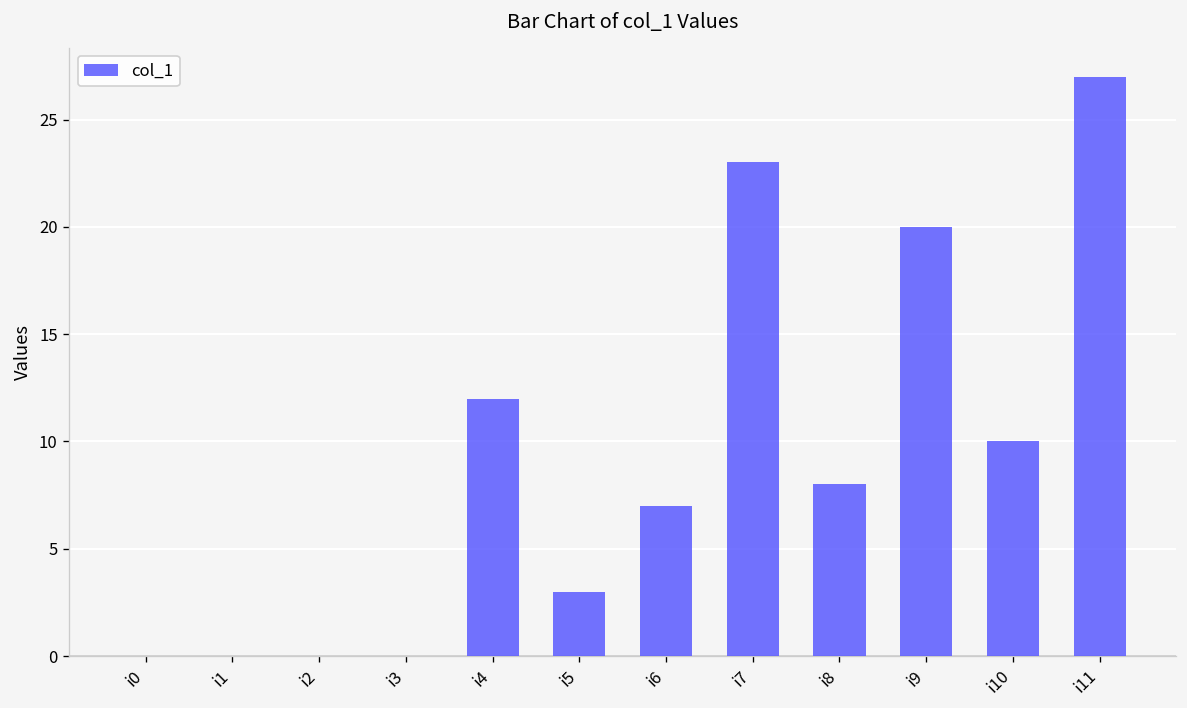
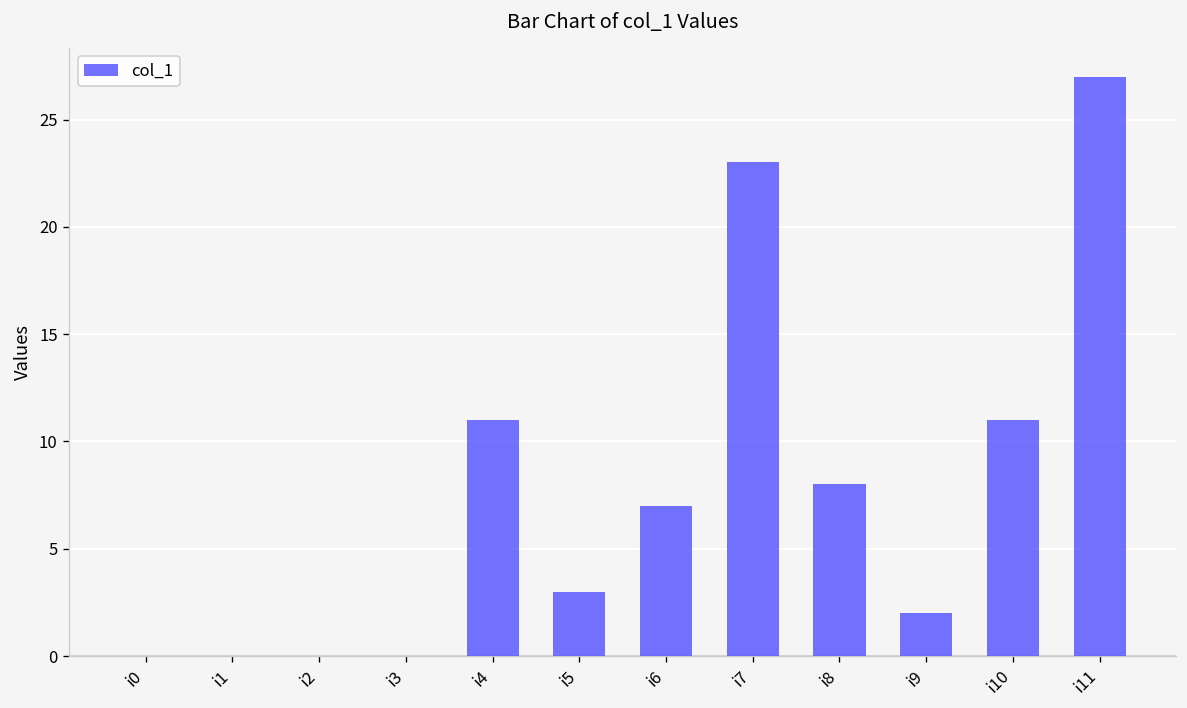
i4: 12 -> 11
i9: 20 -> 2
i10: 10 -> 11
